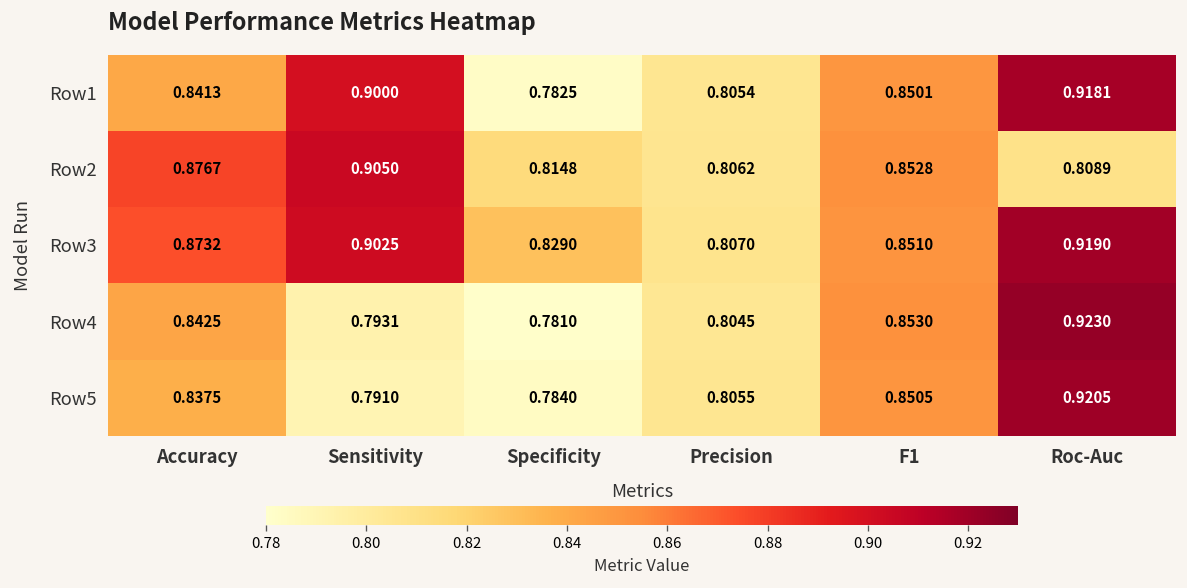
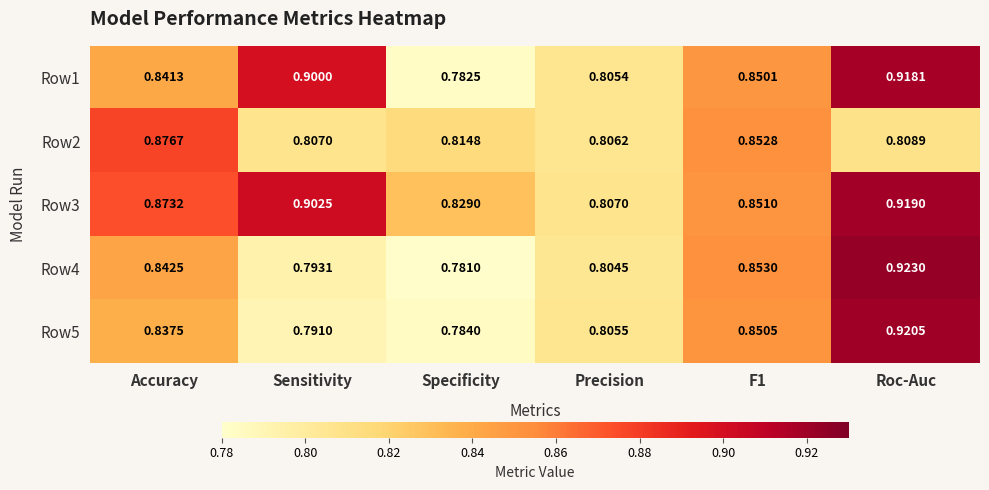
Row2, Sensitivity: 0.9050 -> 0.8070
